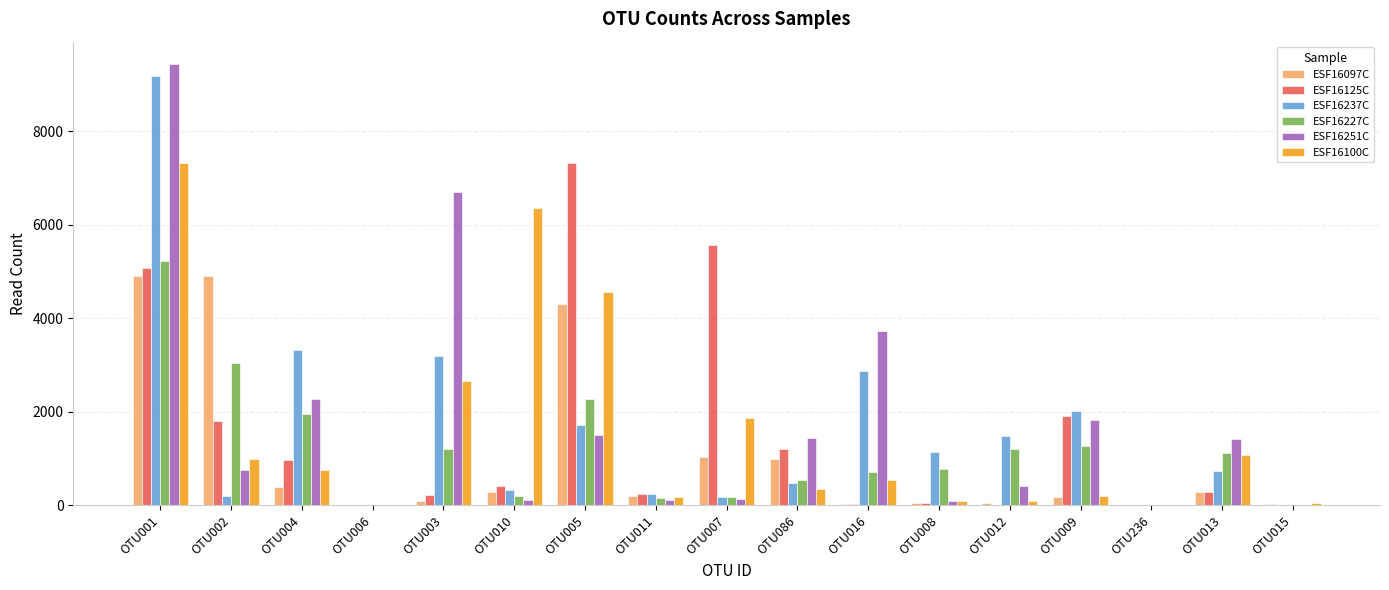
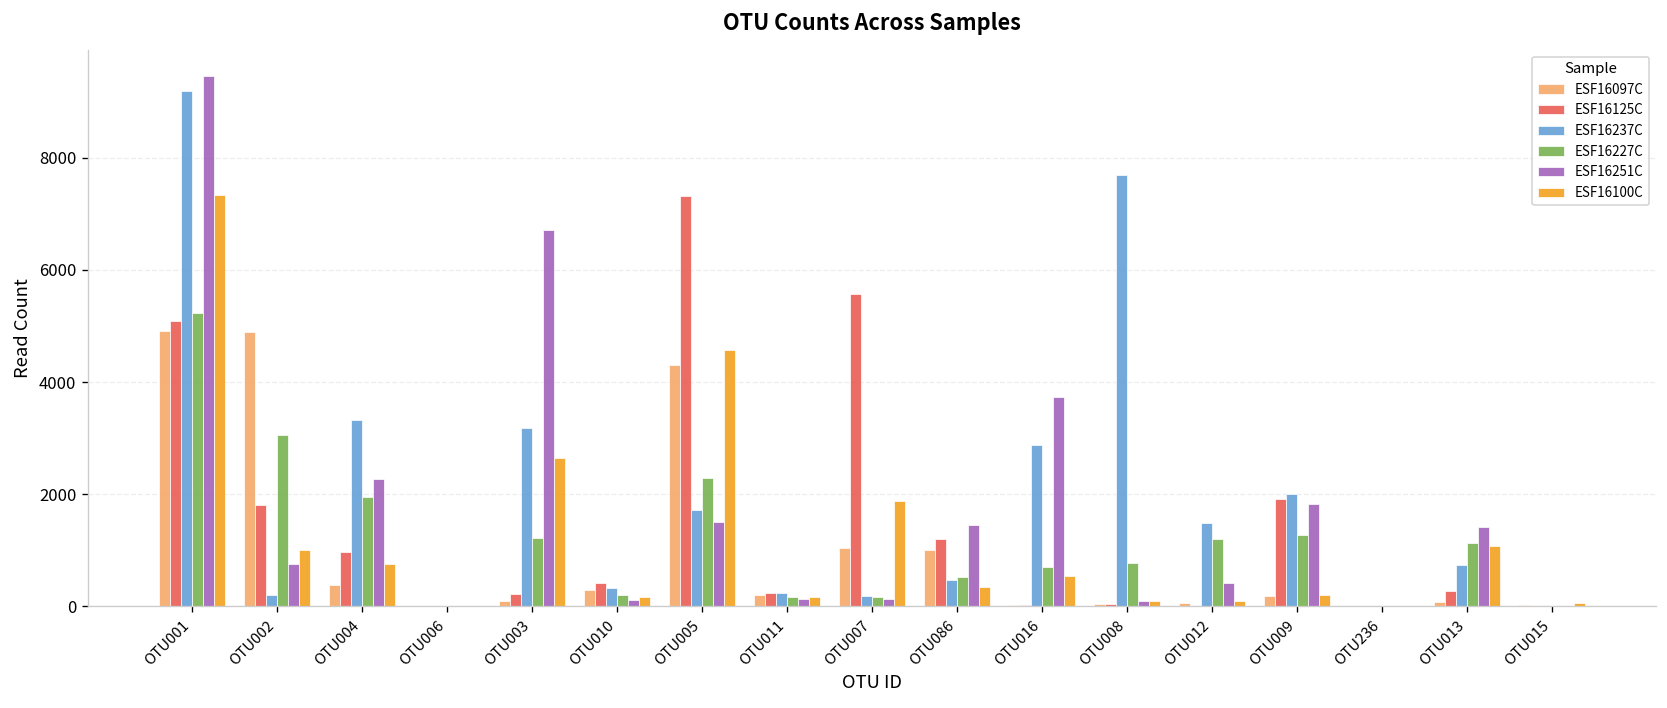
ESF16100C, OTU010: 6400 -> 200
ESF16237C, OTU008: 1200 -> 7700
ESF16097C, OTU013: 300 -> 100
